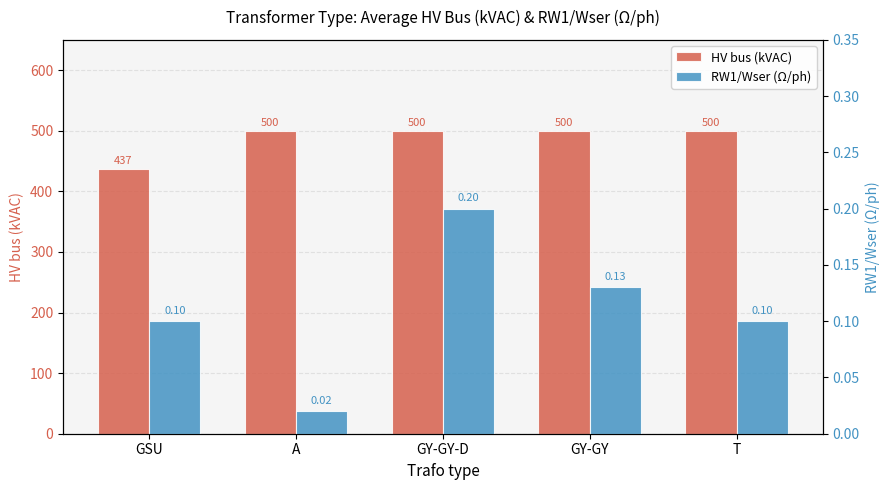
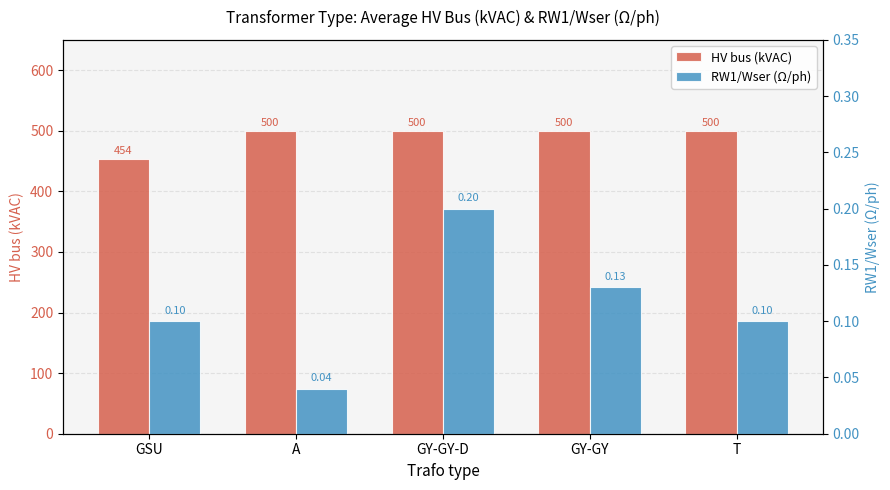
HV bus (kVAC), GSU: 437 -> 454
RW1/Wser (Ω/ph), A: 0.02 -> 0.04
